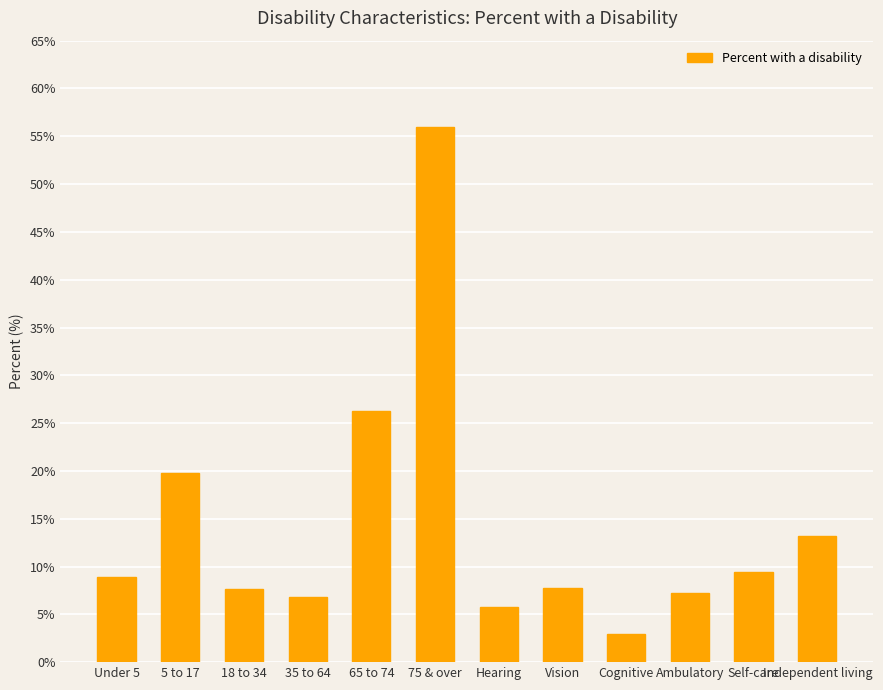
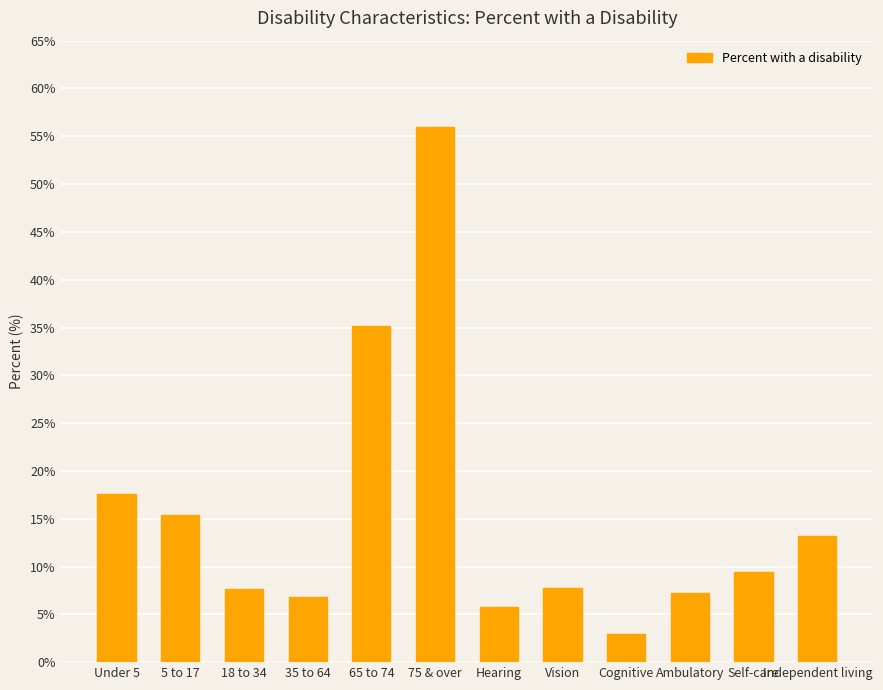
Under 5: 9% -> 18%
5 to 17: 20% -> 15%
65 to 74: 26% -> 35%
